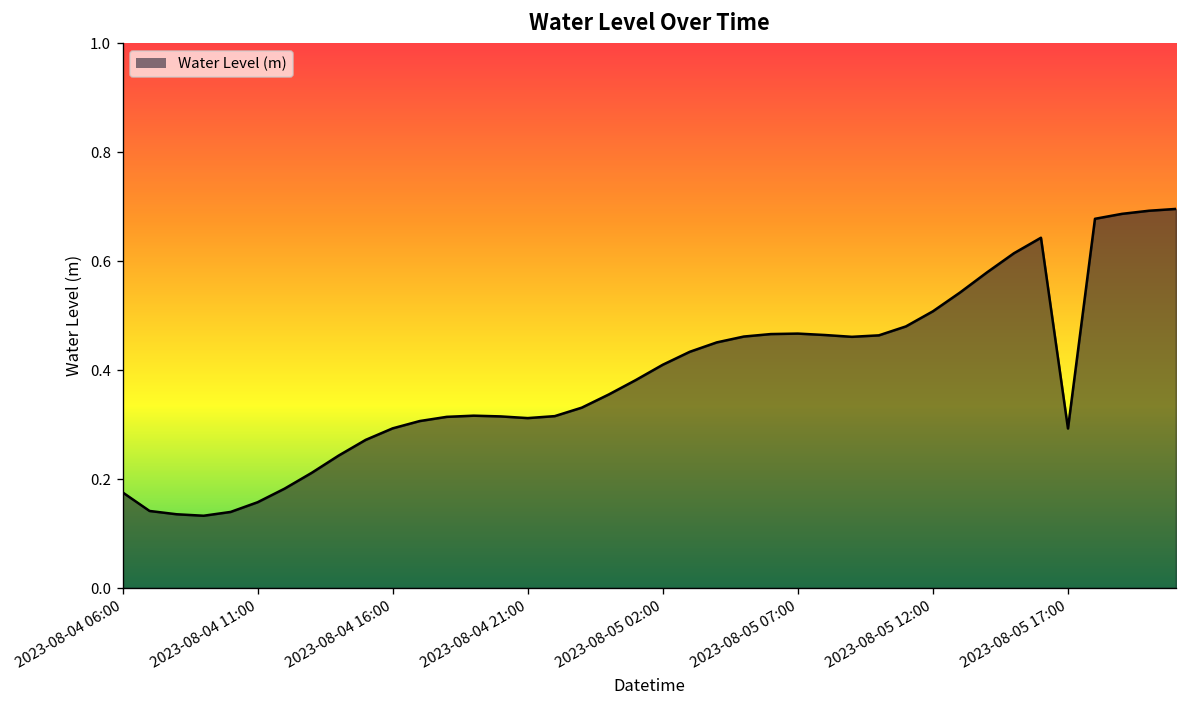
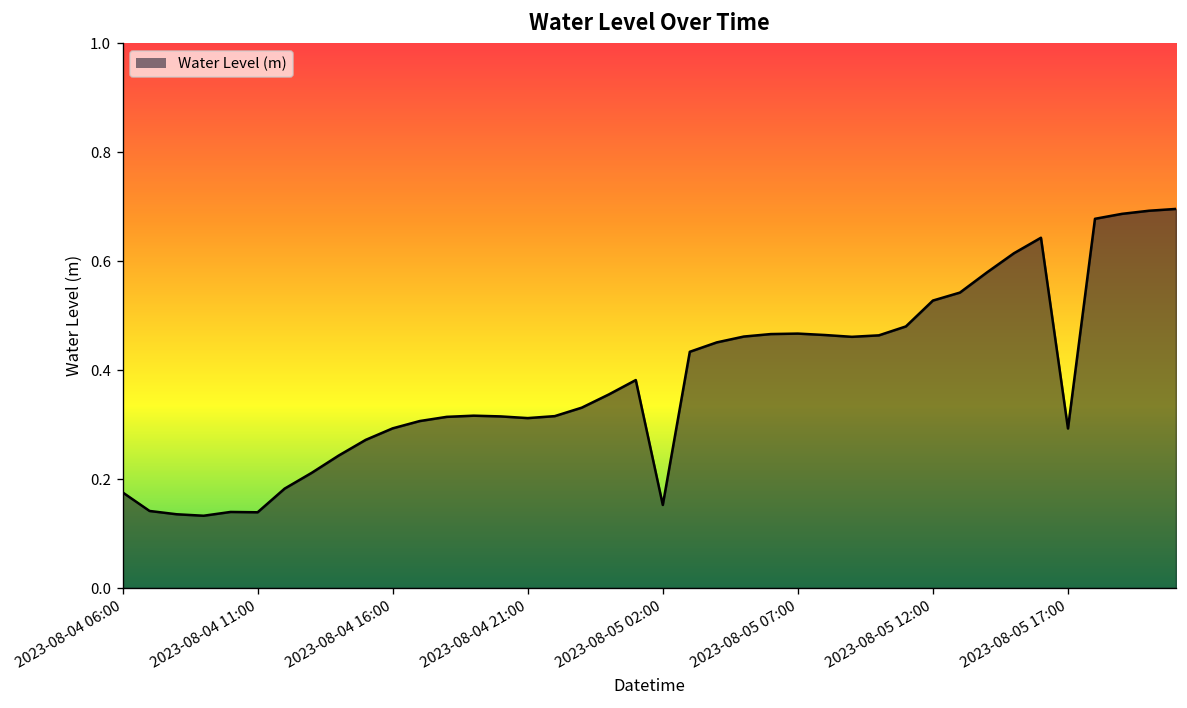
2023-08-04 11:00: 0.16 -> 0.14
2023-08-05 02:00: 0.41 -> 0.15
2023-08-05 12:00: 0.51 -> 0.53
